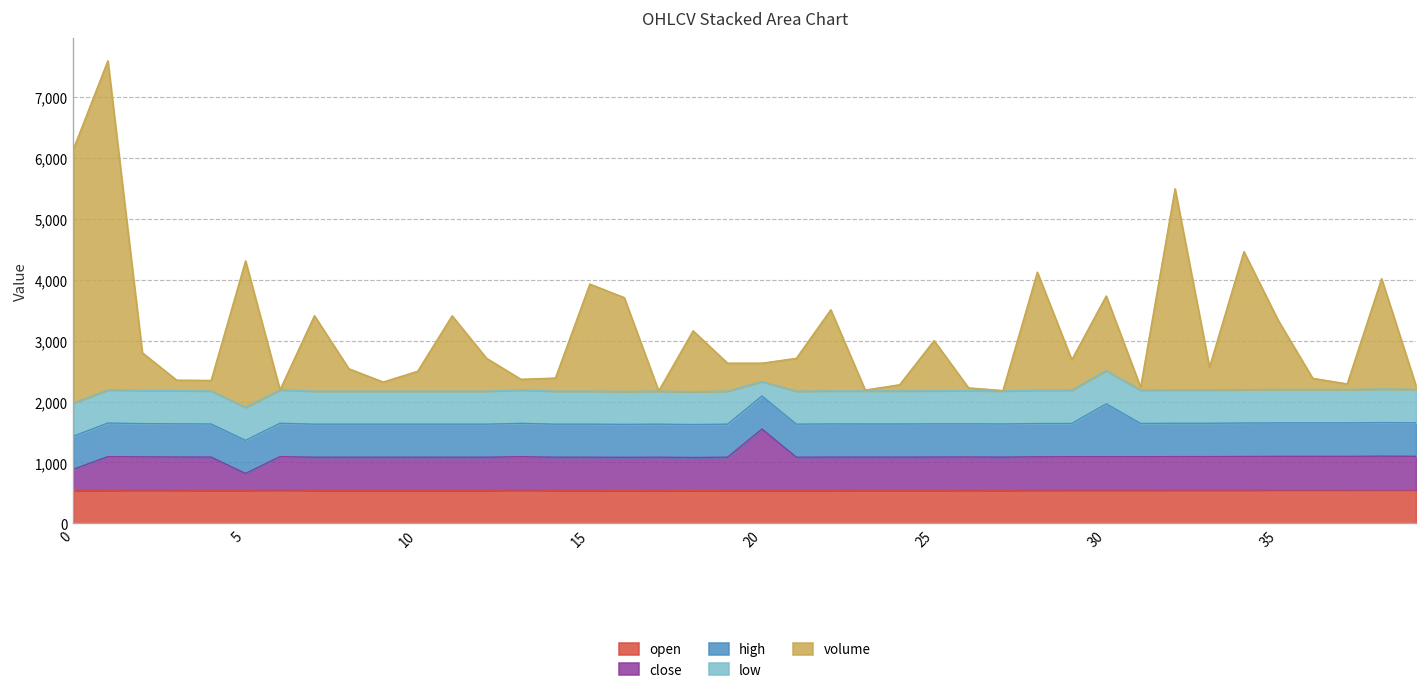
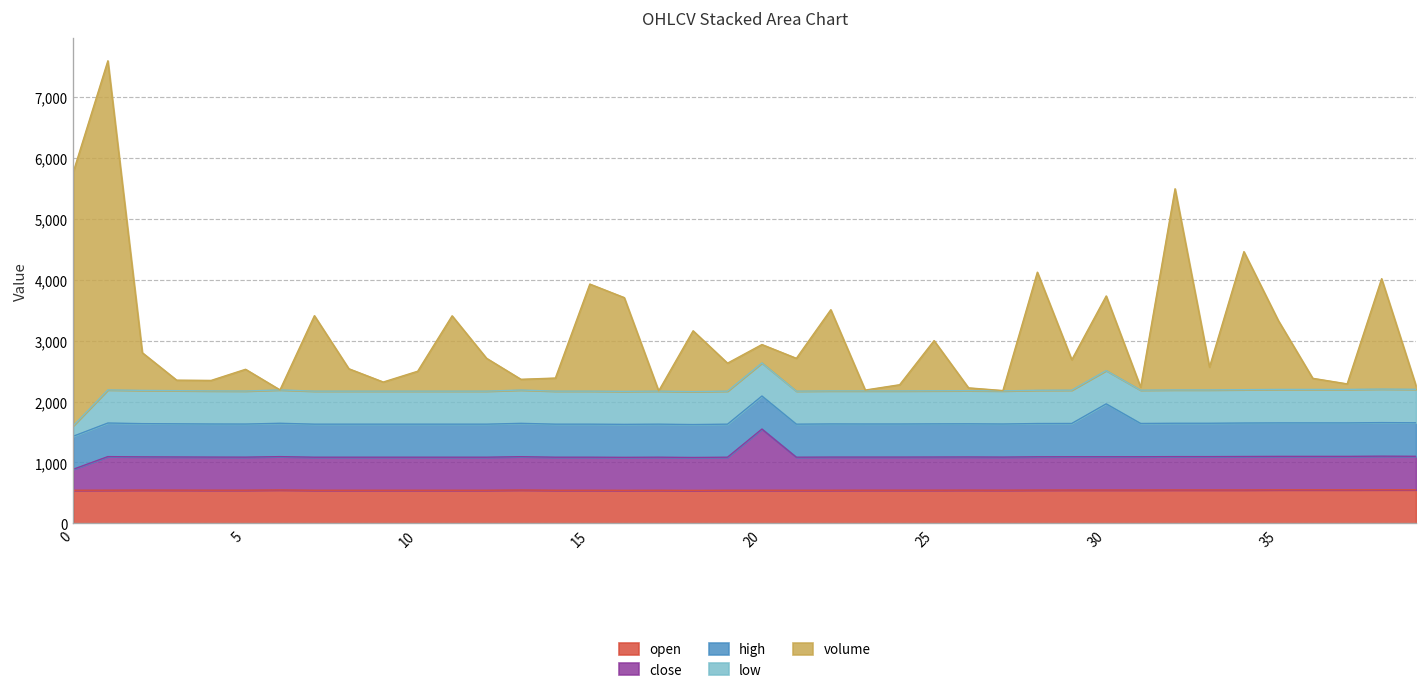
low, 0: 500 -> 200
close, 5: 300 -> 500
volume, 5: 2,400 -> 400
low, 20: 200 -> 500
